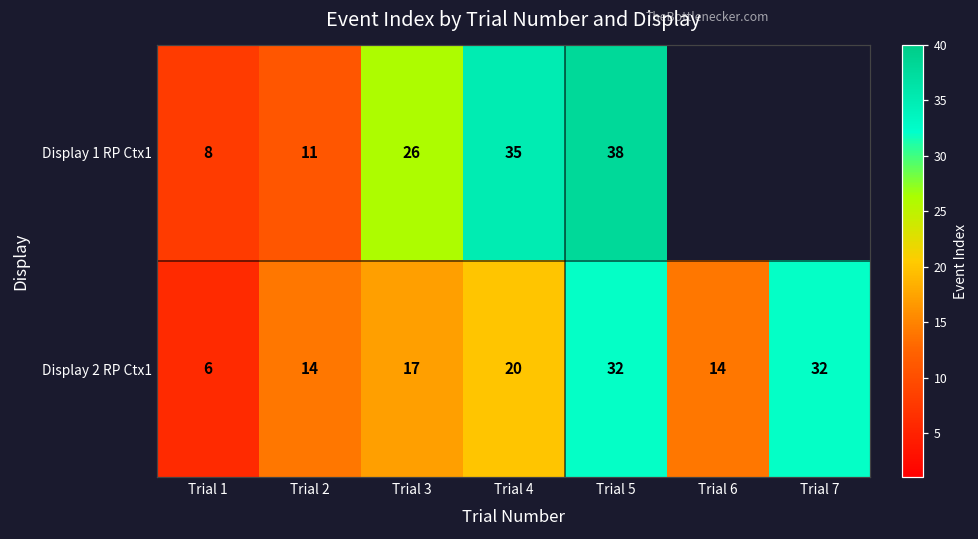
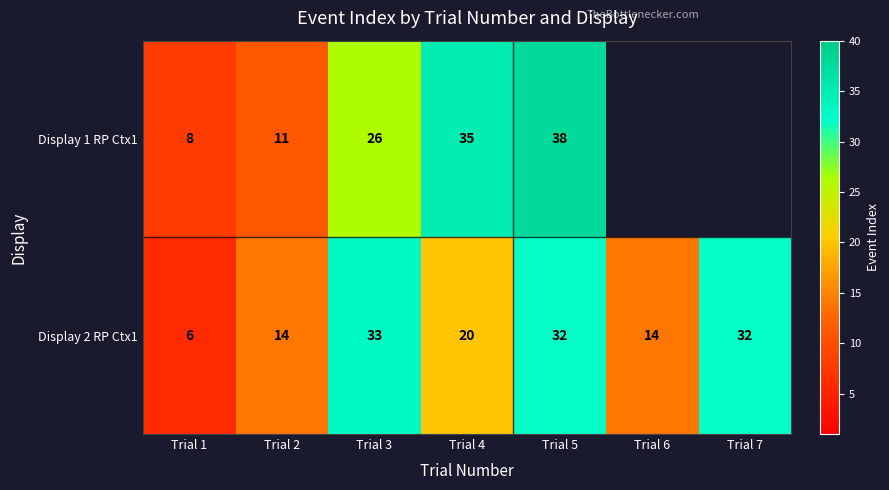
Display 2 RP Ctx1, Trial 3: 17 -> 33
